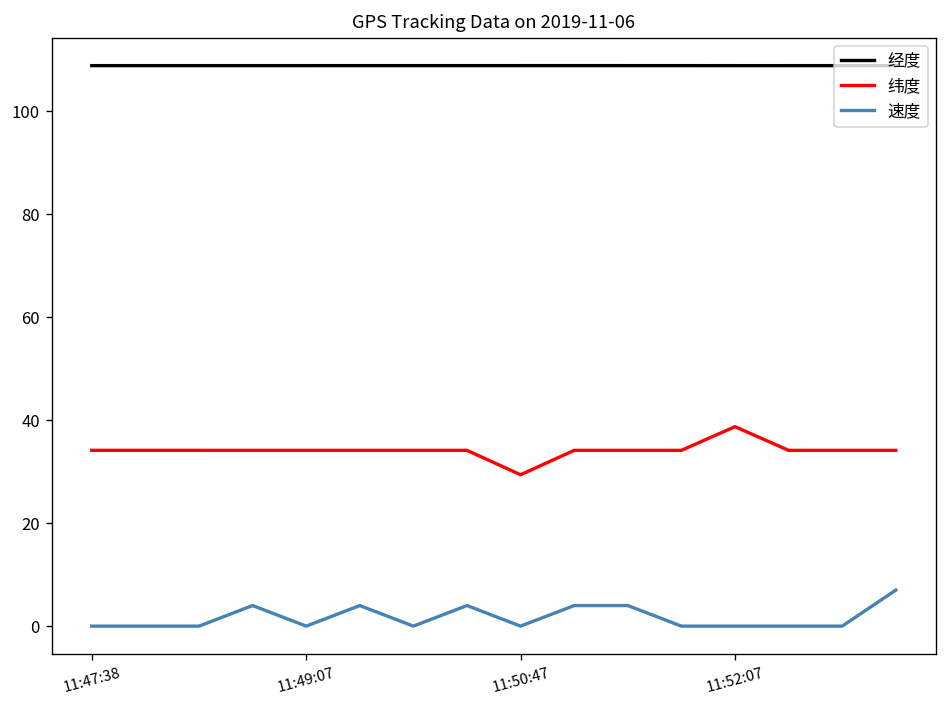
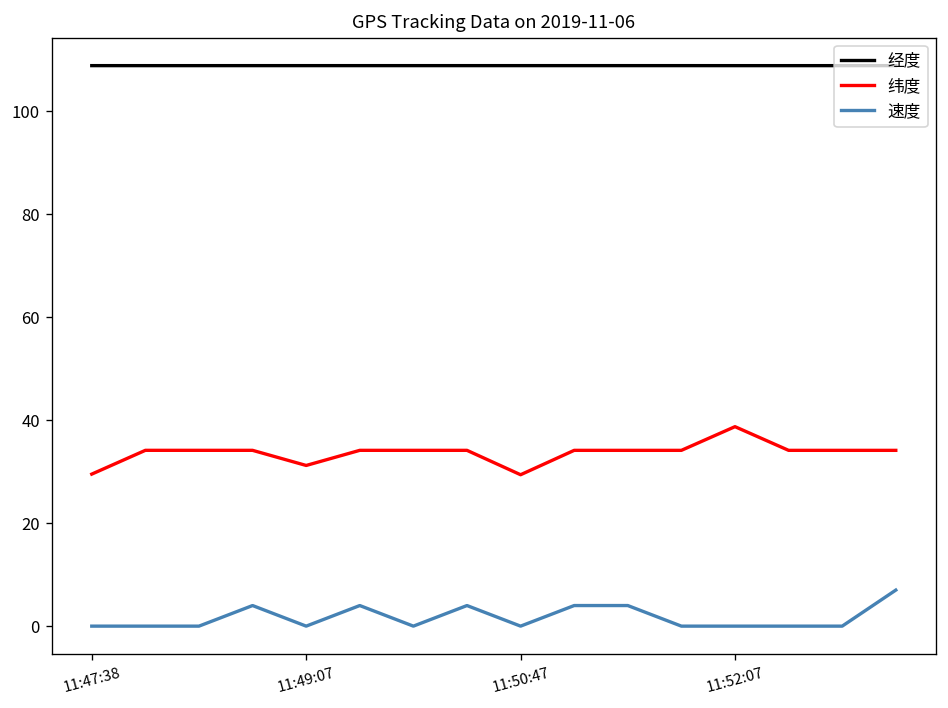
纬度, 11:47:38: 34 -> 30
纬度, 11:49:07: 34 -> 31
